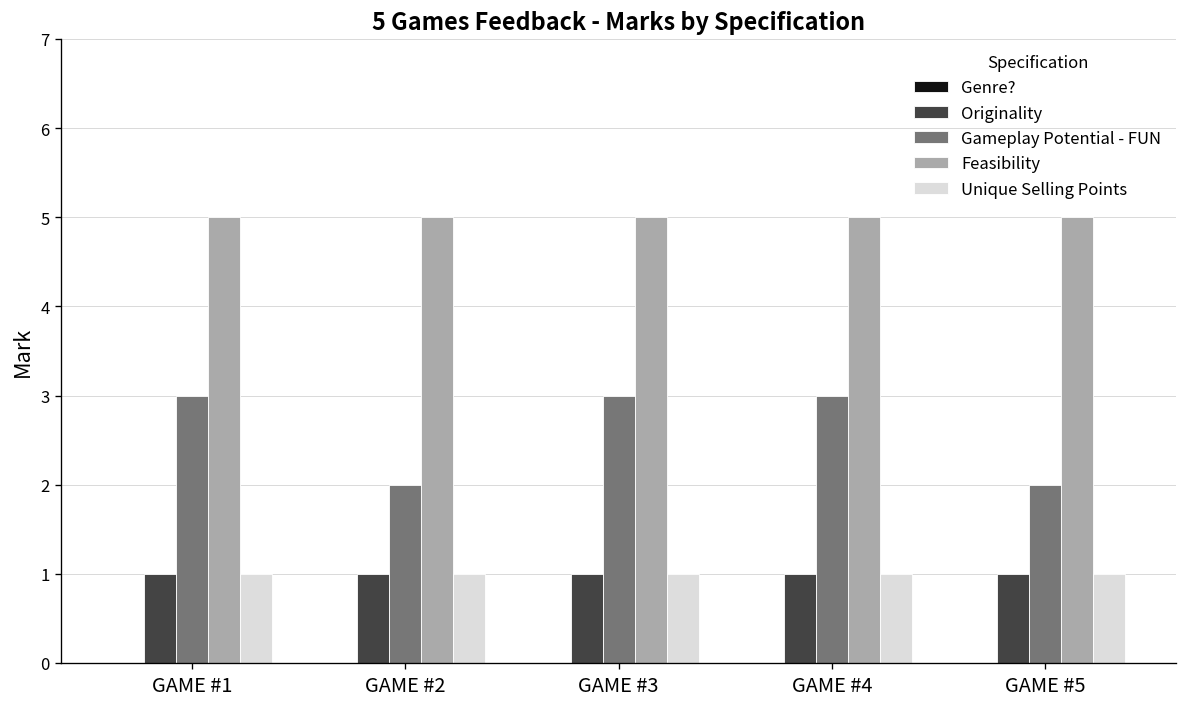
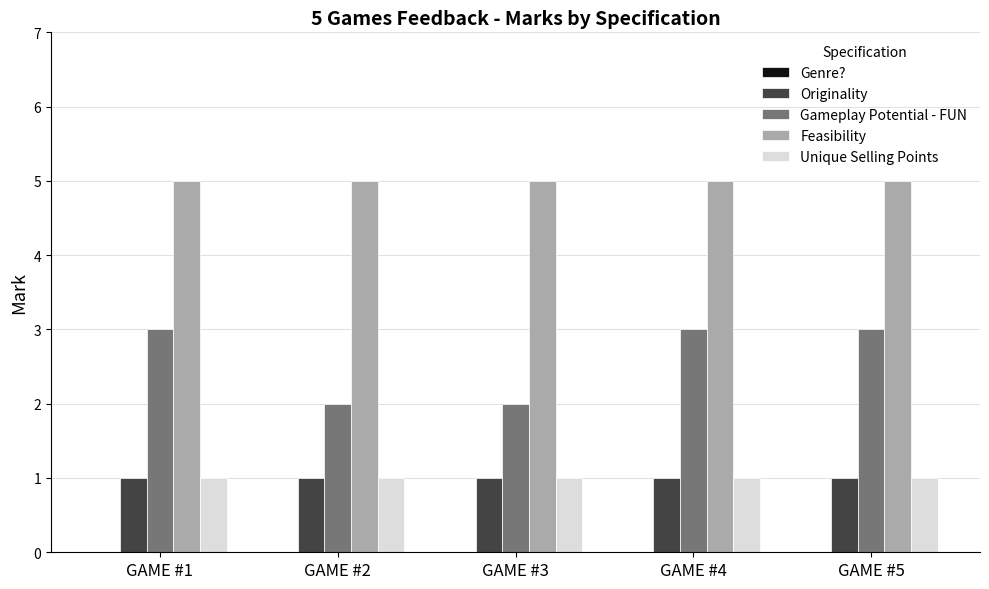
Gameplay Potential - FUN, GAME #3: 3 -> 2
Gameplay Potential - FUN, GAME #5: 2 -> 3
